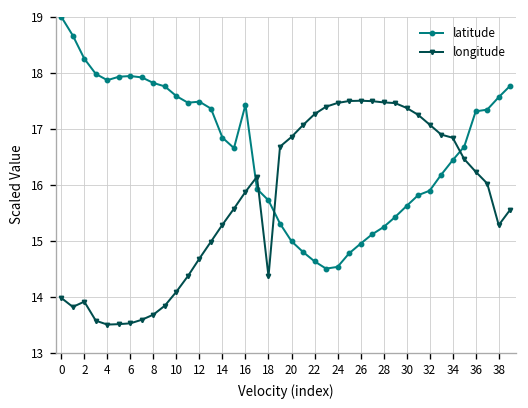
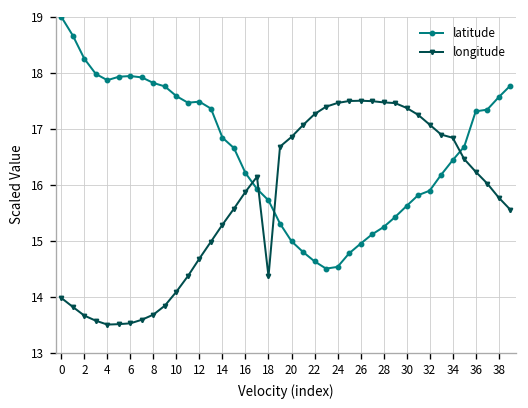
longitude, 2: 13.9 -> 13.7
latitude, 16: 17.4 -> 16.2
longitude, 38: 15.3 -> 15.8
